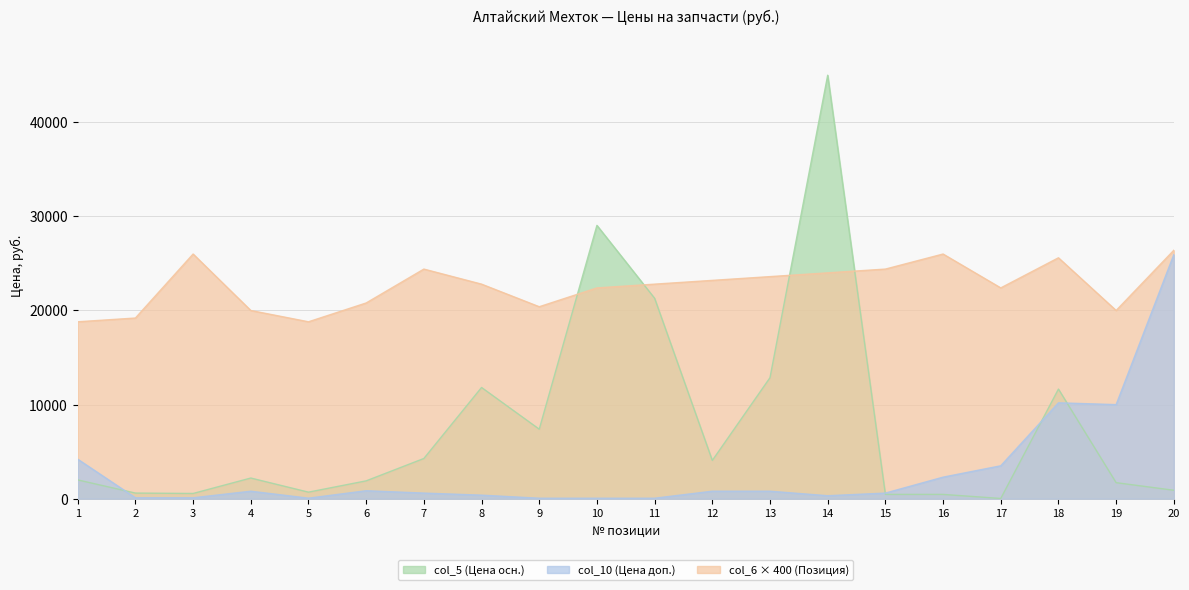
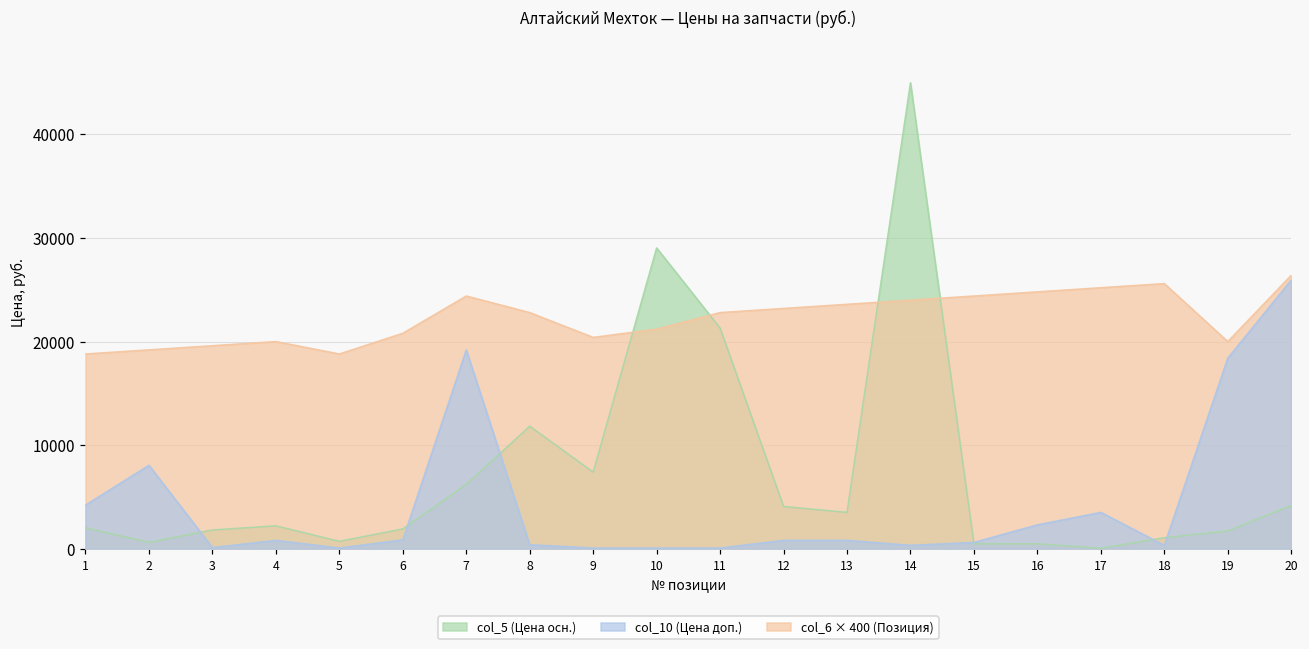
col_10 (Цена доп.), 2: 0 -> 8000
col_5 (Цена осн.), 3: 1000 -> 2000
col_6 × 400 (Позиция), 3: 26000 -> 20000
col_5 (Цена осн.), 7: 4000 -> 6000
col_10 (Цена доп.), 7: 1000 -> 19000
col_6 × 400 (Позиция), 10: 22000 -> 21000
col_5 (Цена осн.), 13: 13000 -> 4000
col_6 × 400 (Позиция), 16: 26000 -> 25000
col_6 × 400 (Позиция), 17: 22000 -> 25000
col_5 (Цена осн.), 18: 12000 -> 1000
col_10 (Цена доп.), 18: 10000 -> 0
col_10 (Цена доп.), 19: 10000 -> 18000
col_5 (Цена осн.), 20: 1000 -> 4000
